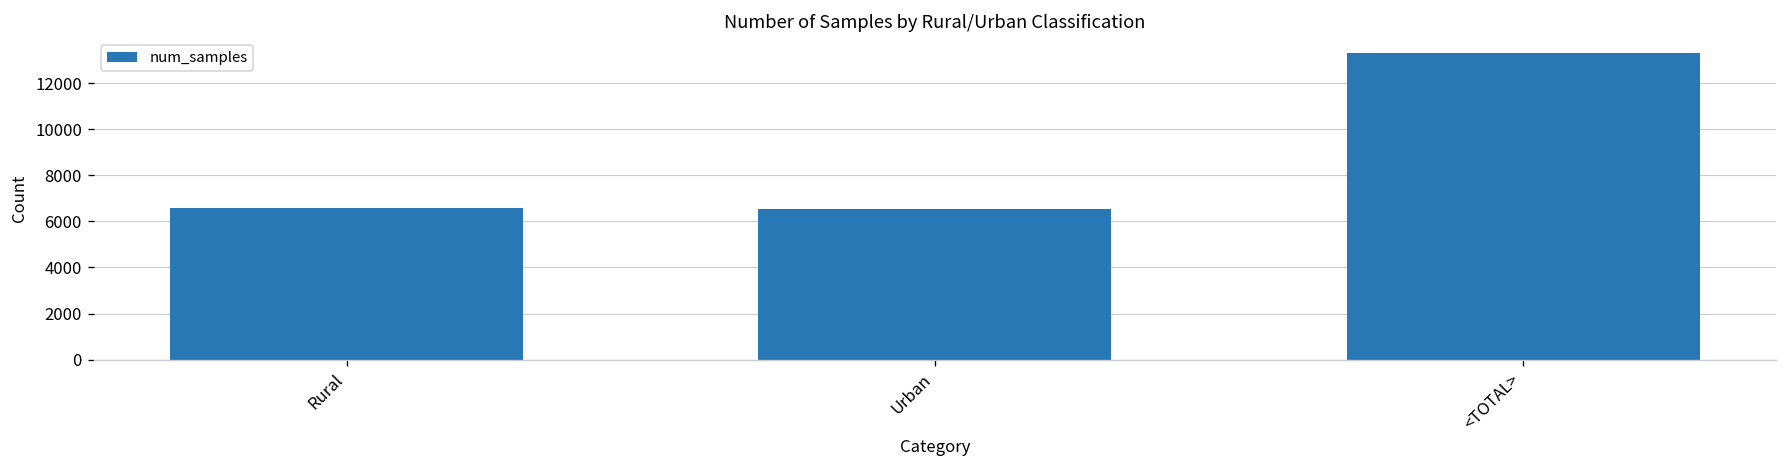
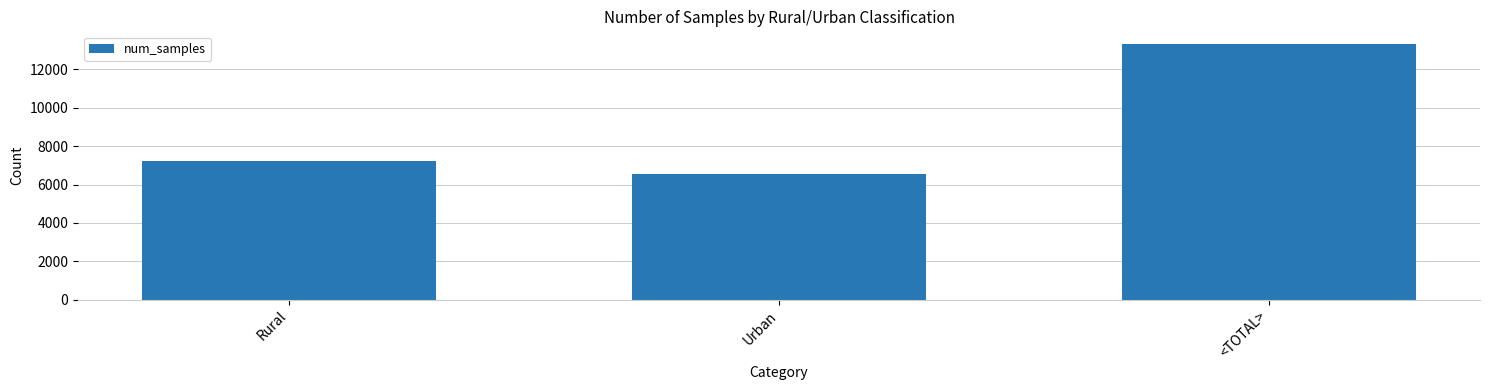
Rural: 6600 -> 7200
